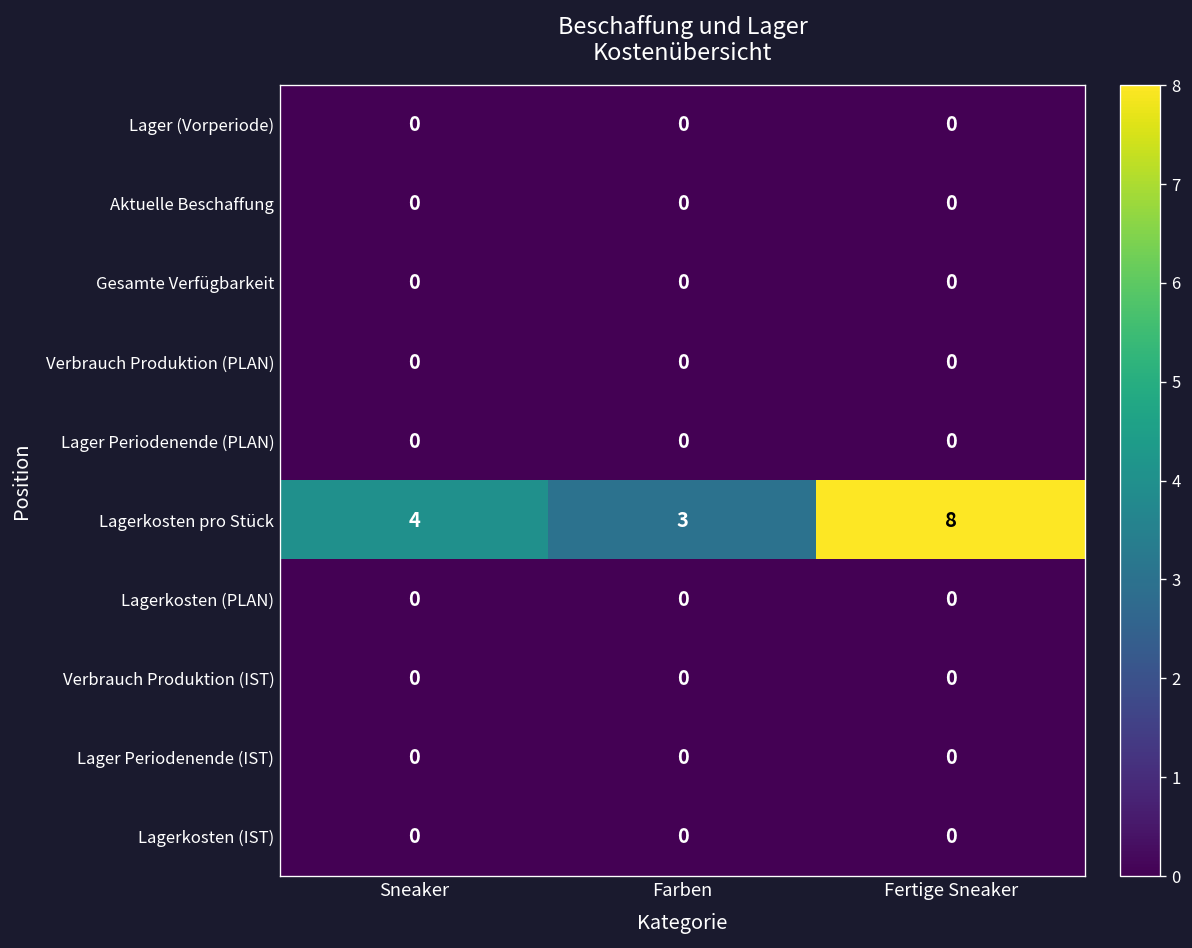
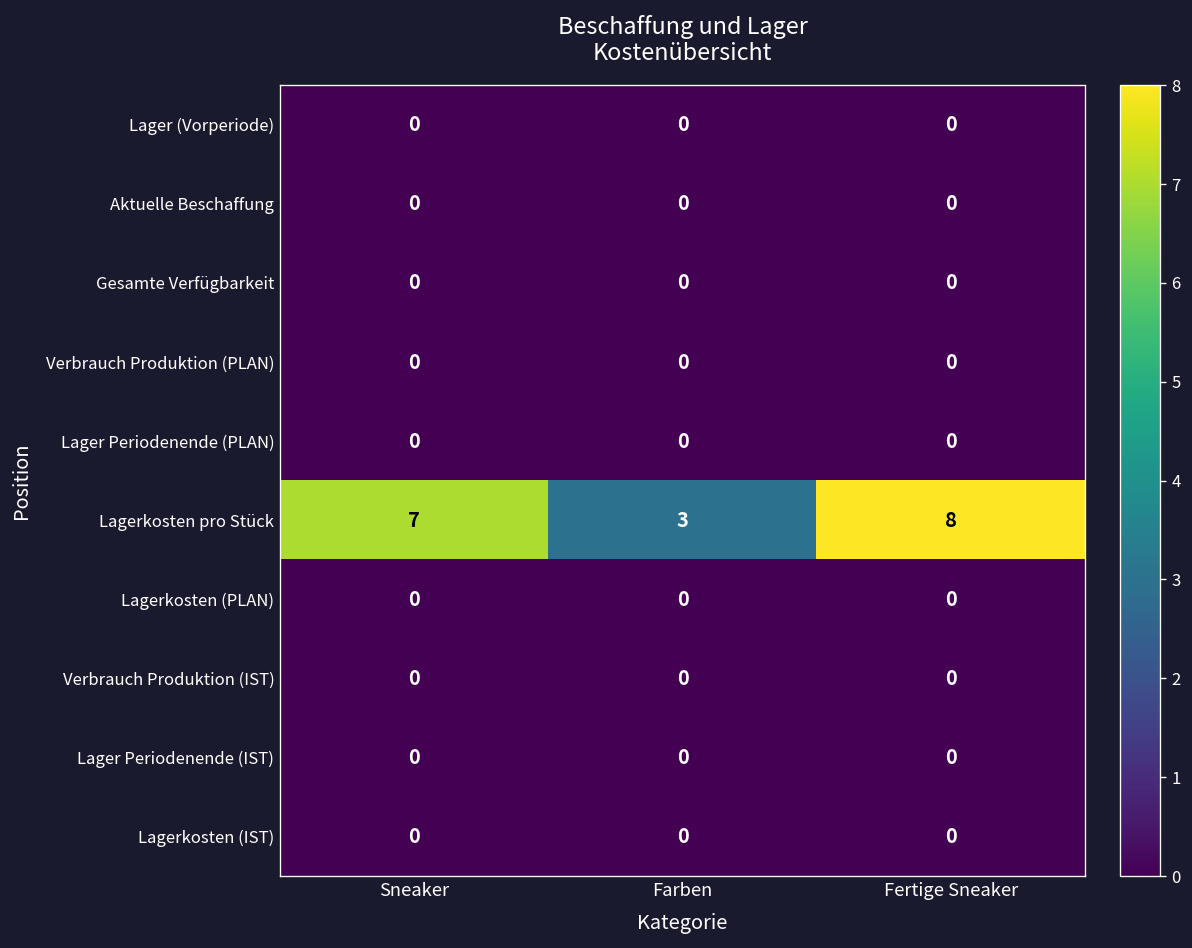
Lagerkosten pro Stück, Sneaker: 4 -> 7
